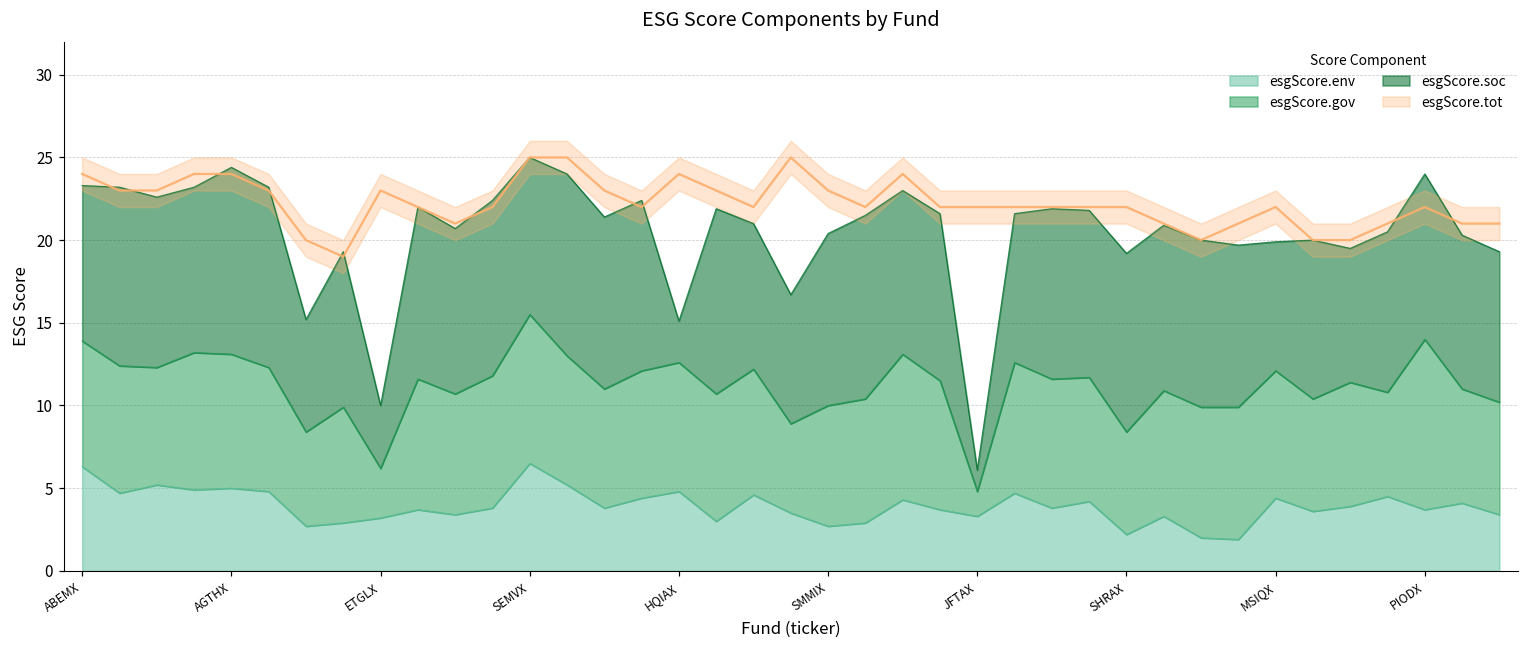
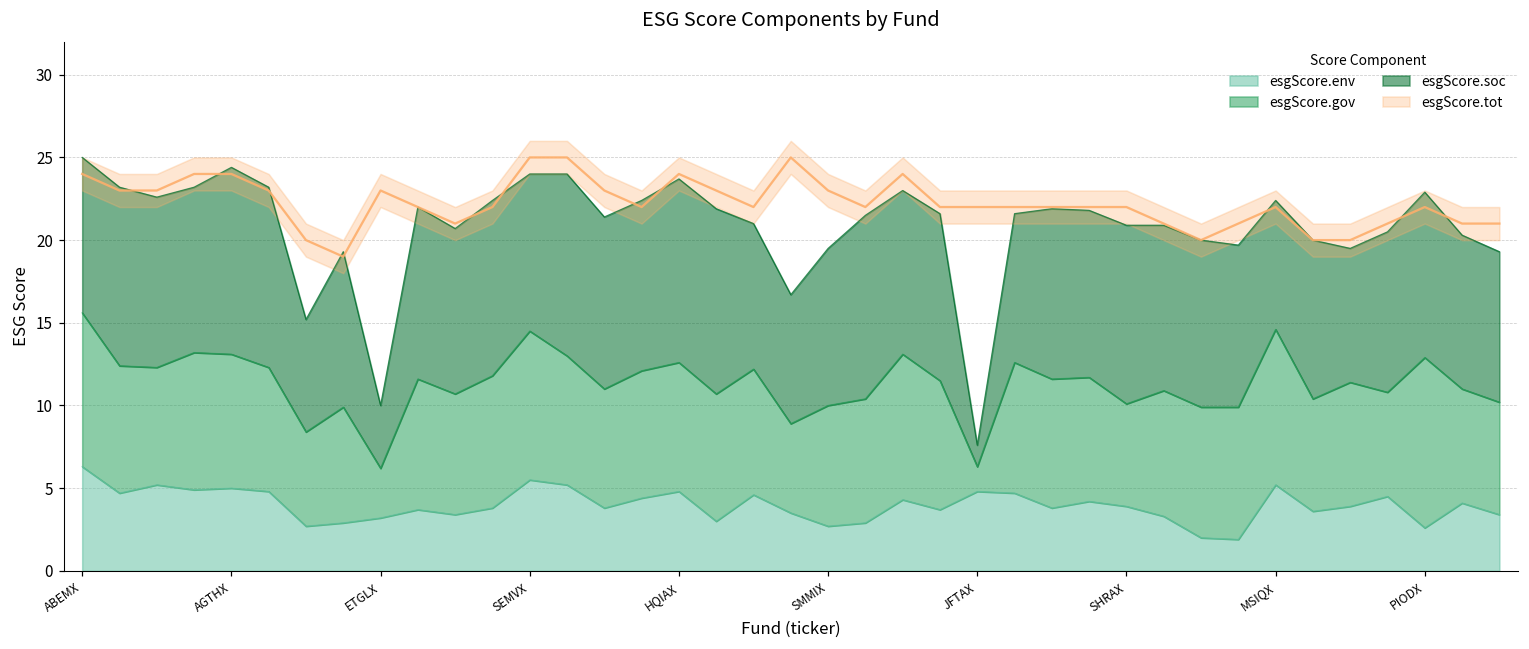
esgScore.gov, ABEMX: 7.6 -> 9.3
esgScore.env, SEMVX: 6.5 -> 5.5
esgScore.soc, HQIAX: 2.5 -> 11.1
esgScore.soc, SMMIX: 10.4 -> 9.5
esgScore.env, JFTAX: 3.3 -> 4.8
esgScore.env, SHRAX: 2.2 -> 3.9
esgScore.env, MSIQX: 4.4 -> 5.2
esgScore.gov, MSIQX: 7.7 -> 9.4
esgScore.env, PIODX: 3.7 -> 2.6
